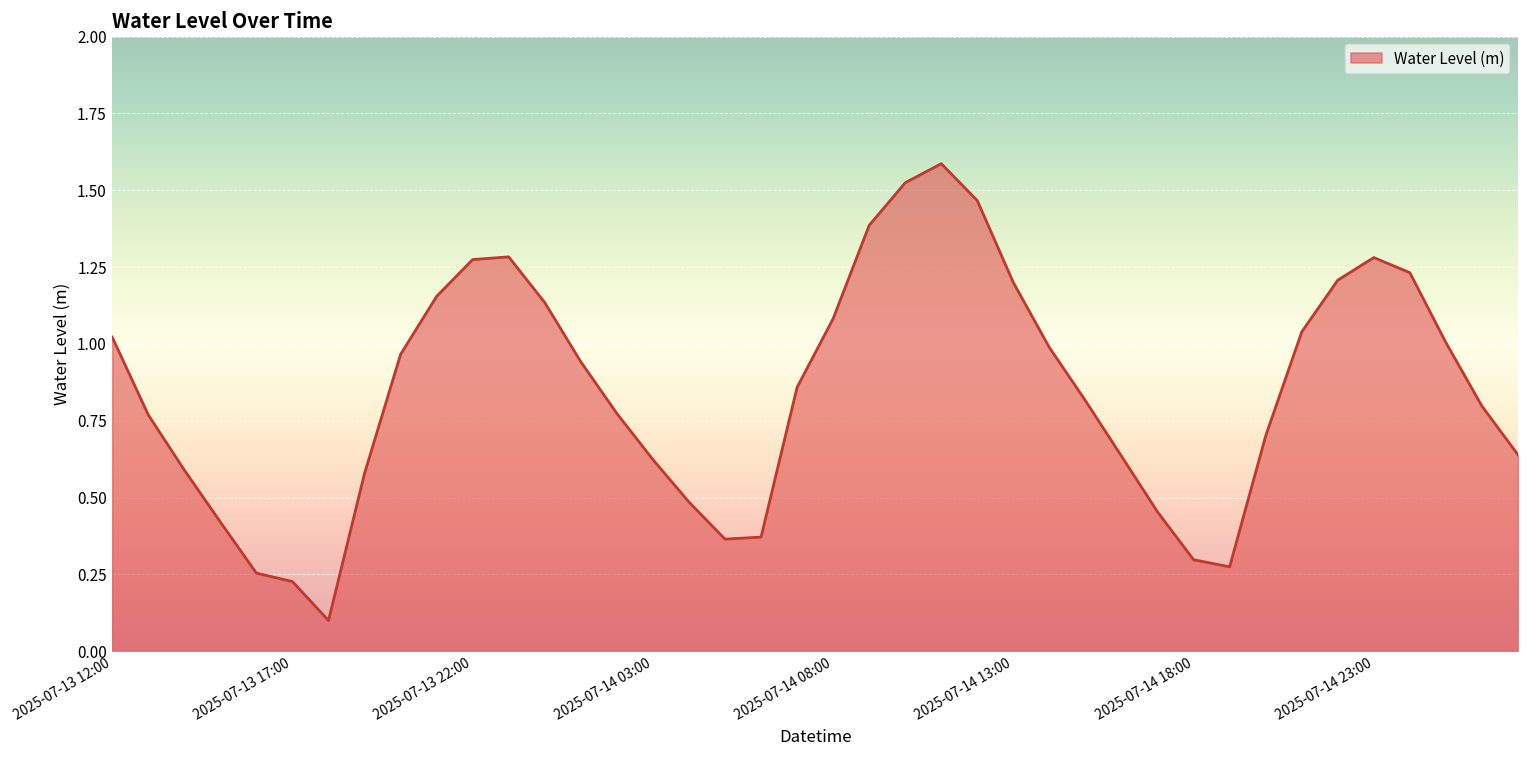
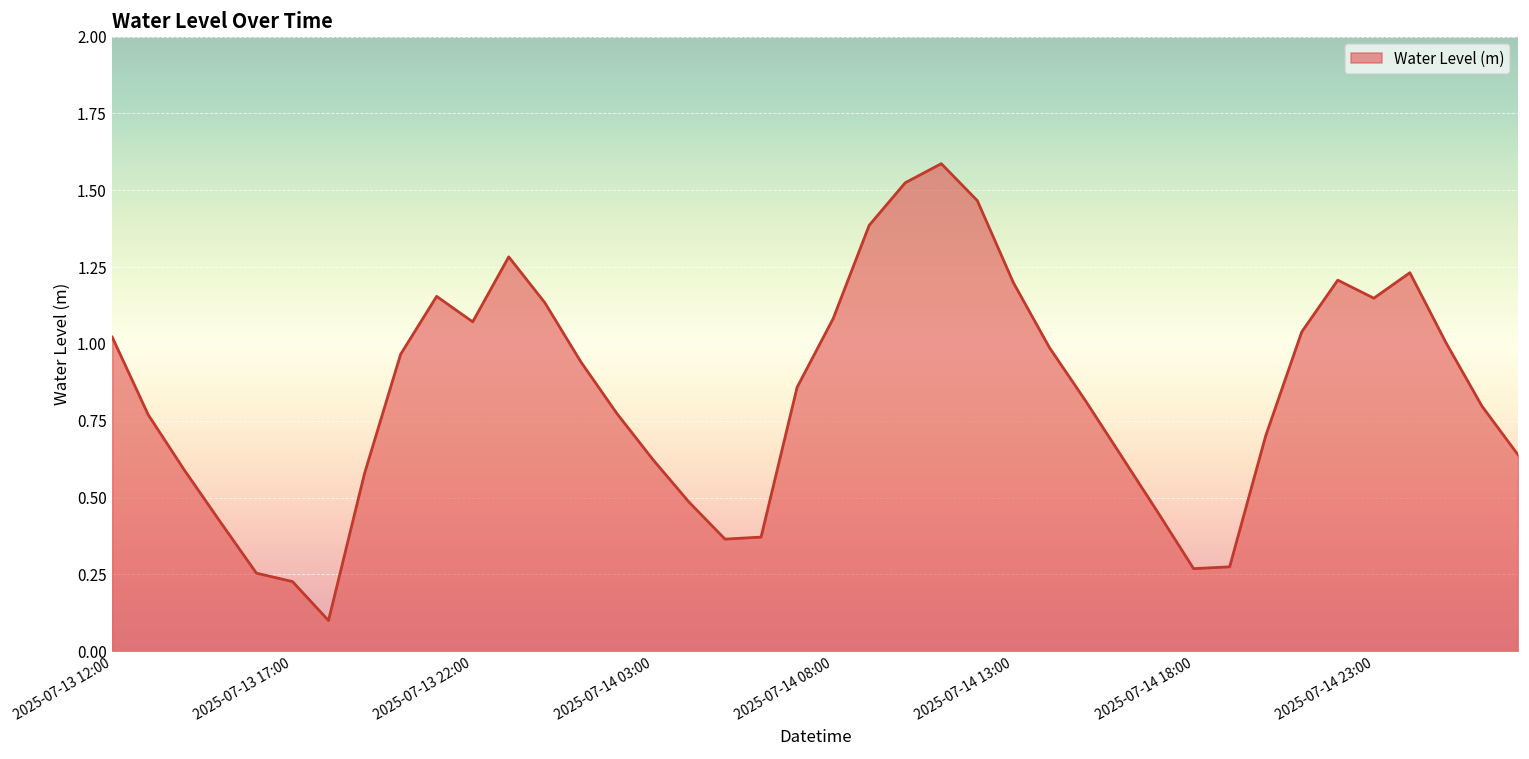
2025-07-13 22:00: 1.27 -> 1.07
2025-07-14 18:00: 0.30 -> 0.27
2025-07-14 23:00: 1.28 -> 1.15
